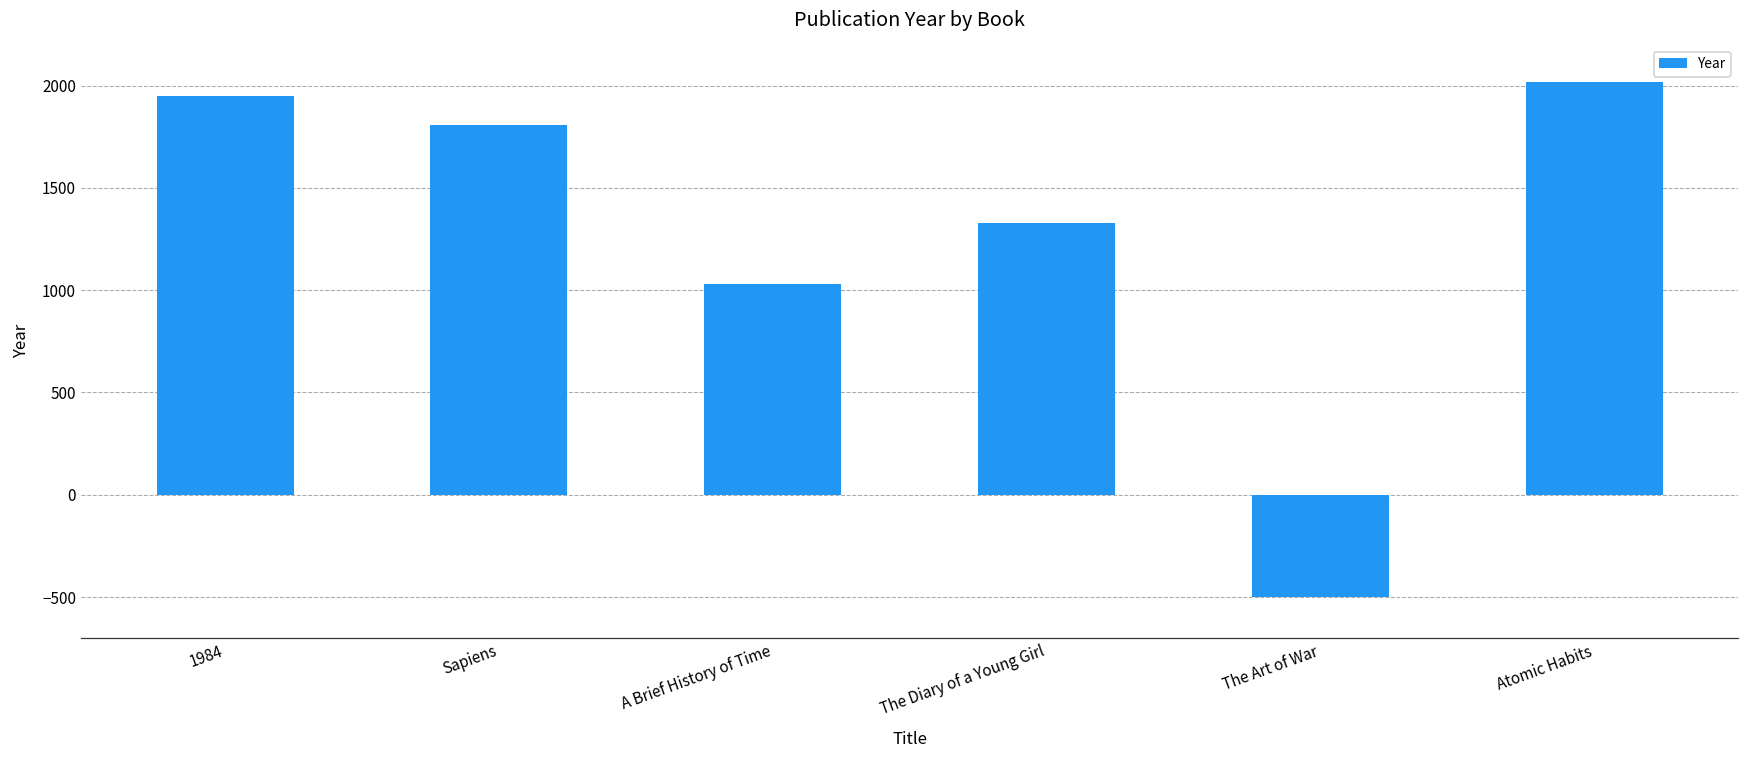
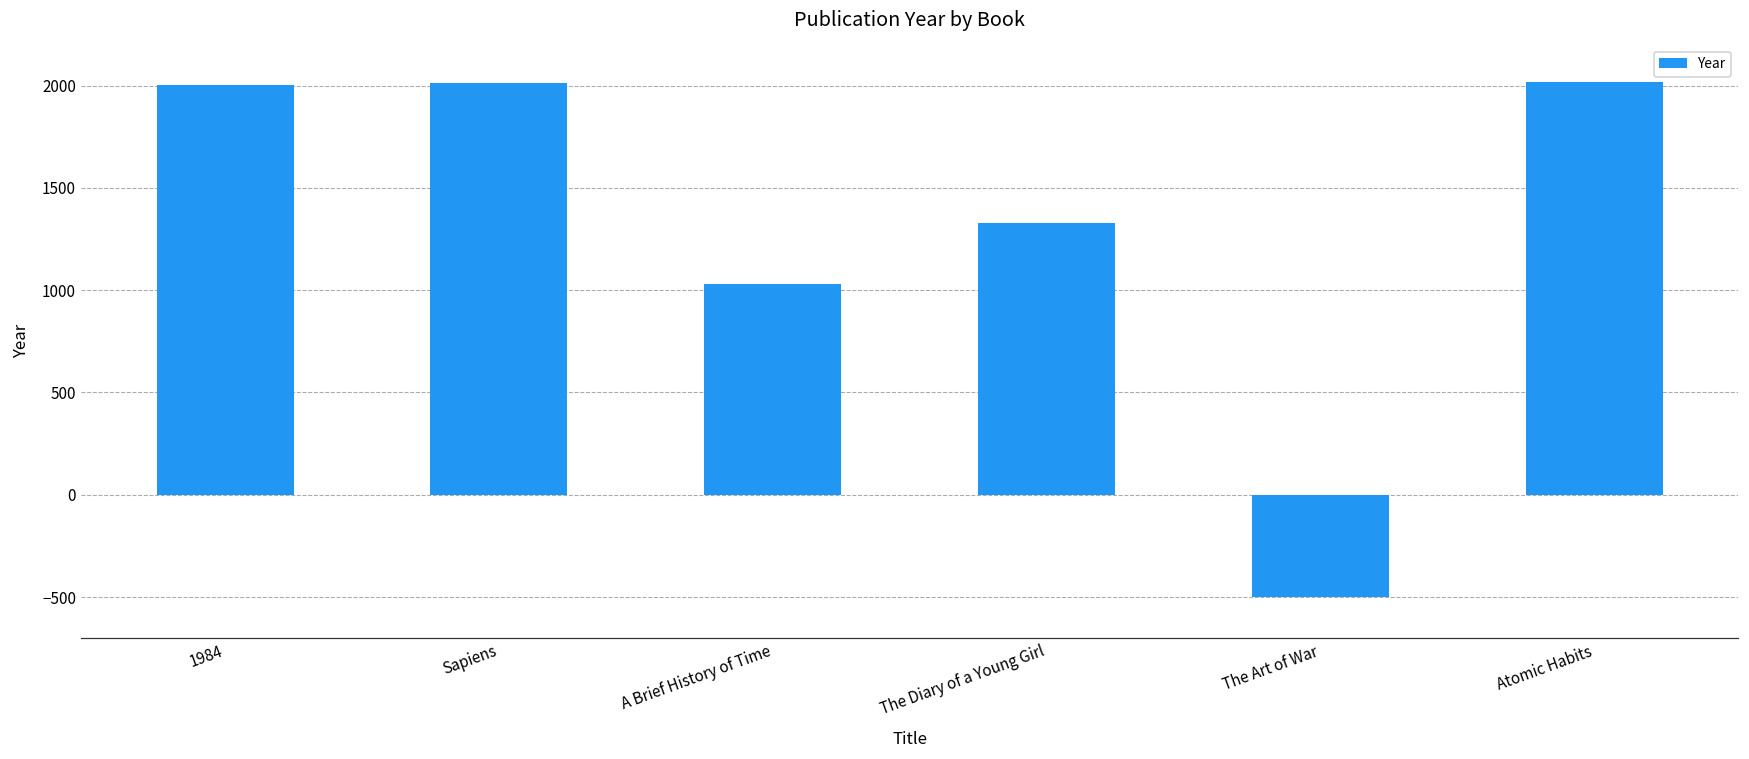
1984: 1950 -> 2000
Sapiens: 1810 -> 2010
